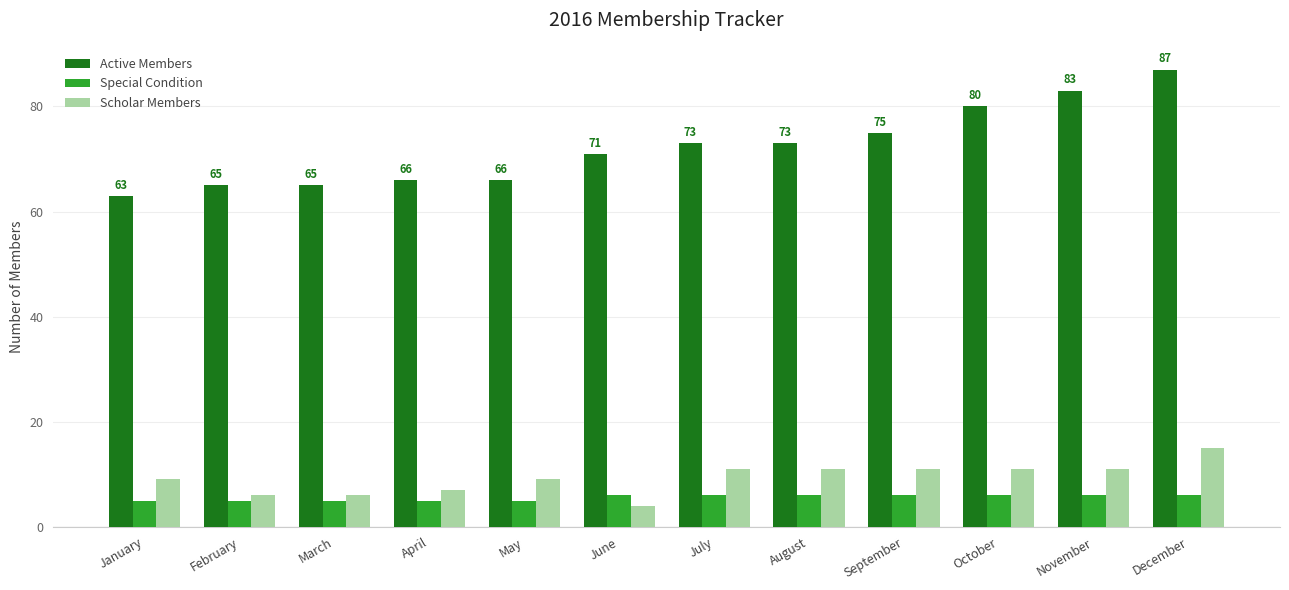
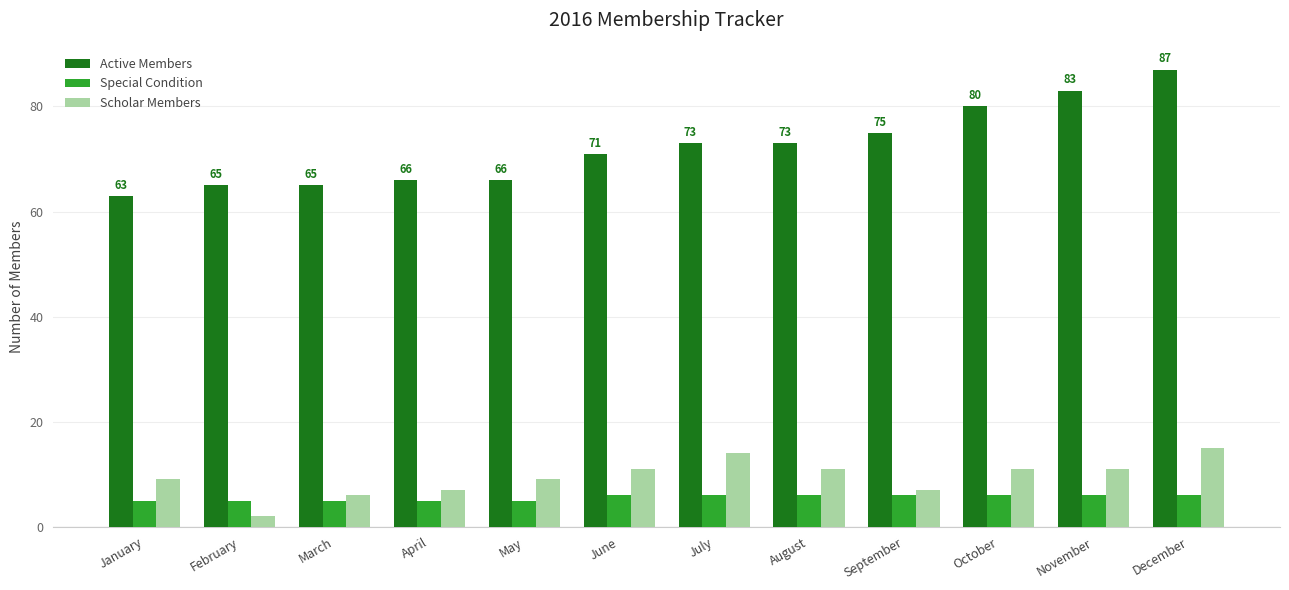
Scholar Members, February: 6 -> 2
Scholar Members, June: 4 -> 11
Scholar Members, July: 11 -> 14
Scholar Members, September: 11 -> 7
